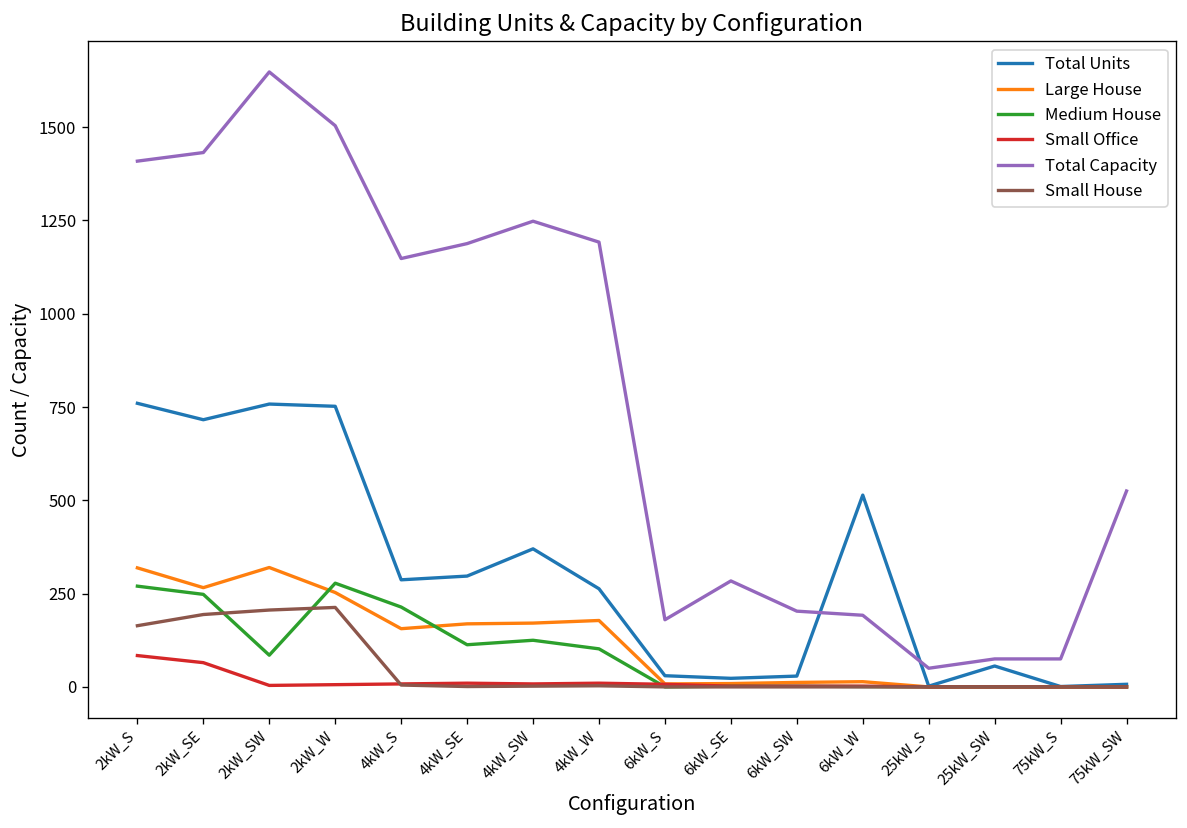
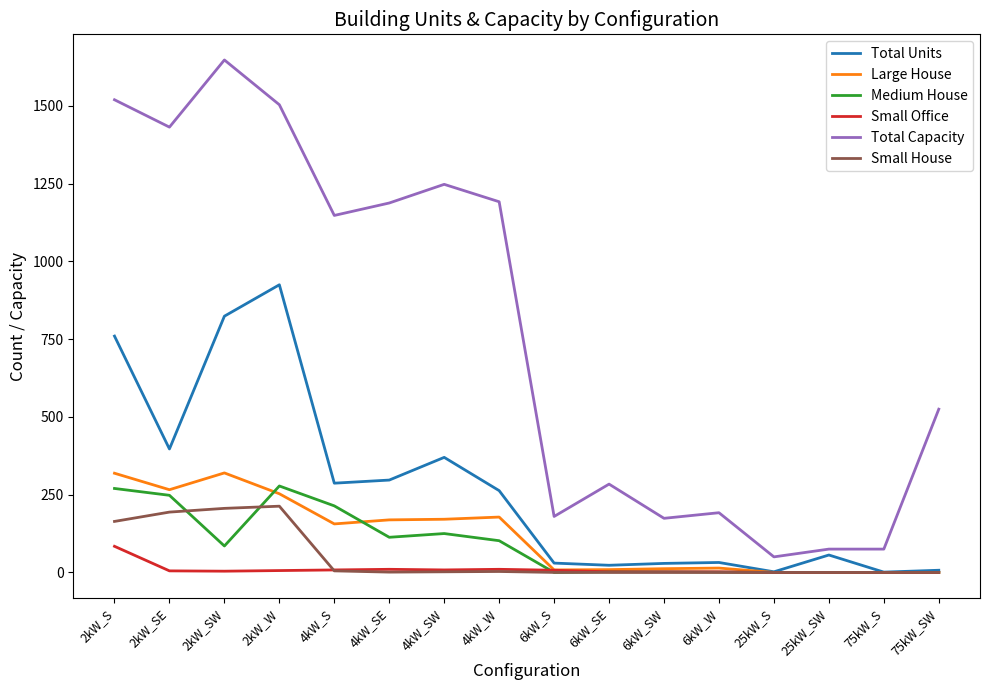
Total Capacity, 2kW_S: 1410 -> 1520
Total Units, 2kW_SE: 720 -> 400
Small Office, 2kW_SE: 70 -> 10
Total Units, 2kW_SW: 760 -> 820
Total Units, 2kW_W: 750 -> 930
Total Capacity, 6kW_SW: 200 -> 170
Total Units, 6kW_W: 510 -> 30
